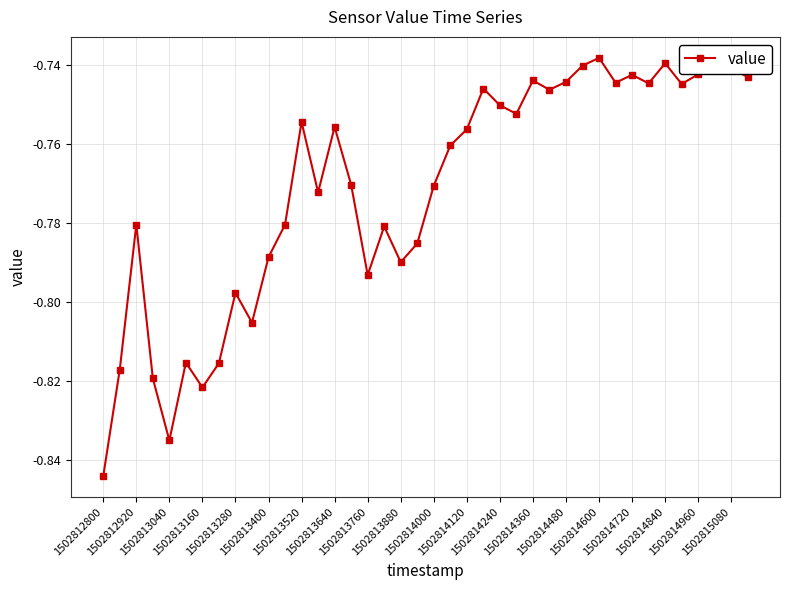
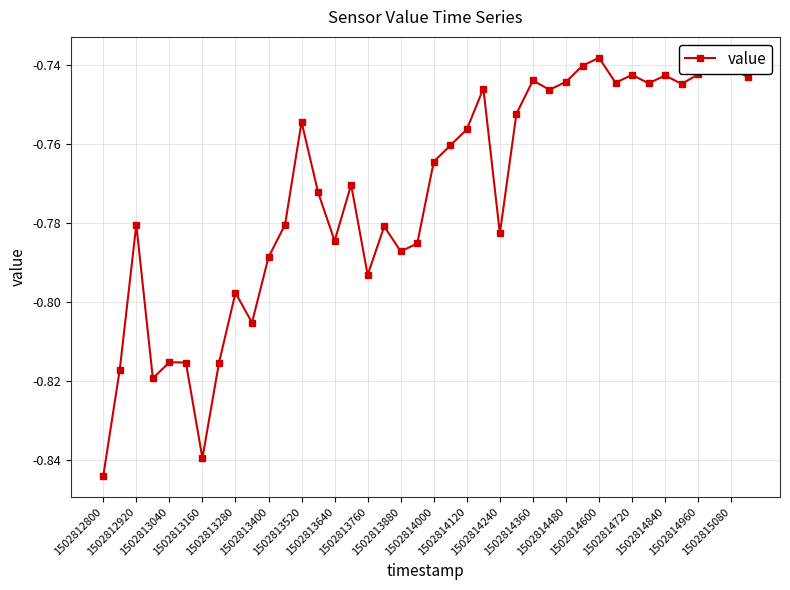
1502813040: -0.835 -> -0.815
1502813160: -0.822 -> -0.839
1502813640: -0.756 -> -0.784
1502813880: -0.790 -> -0.787
1502814000: -0.770 -> -0.764
1502814240: -0.750 -> -0.783
1502814840: -0.739 -> -0.743
